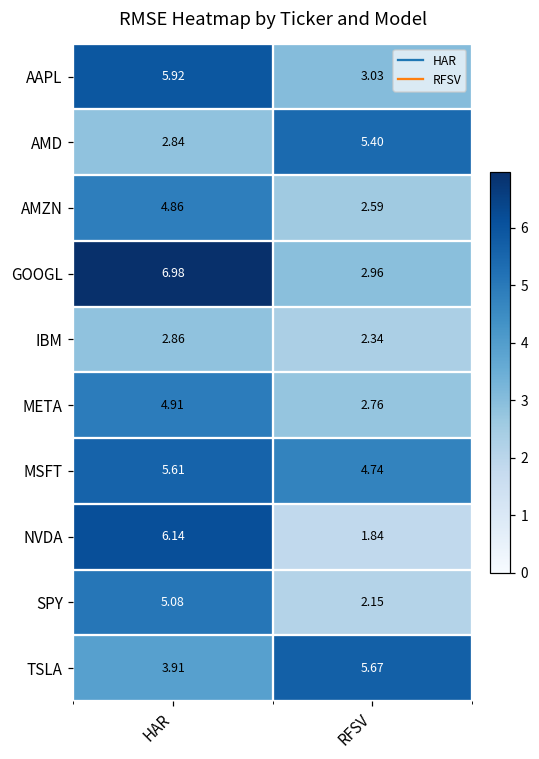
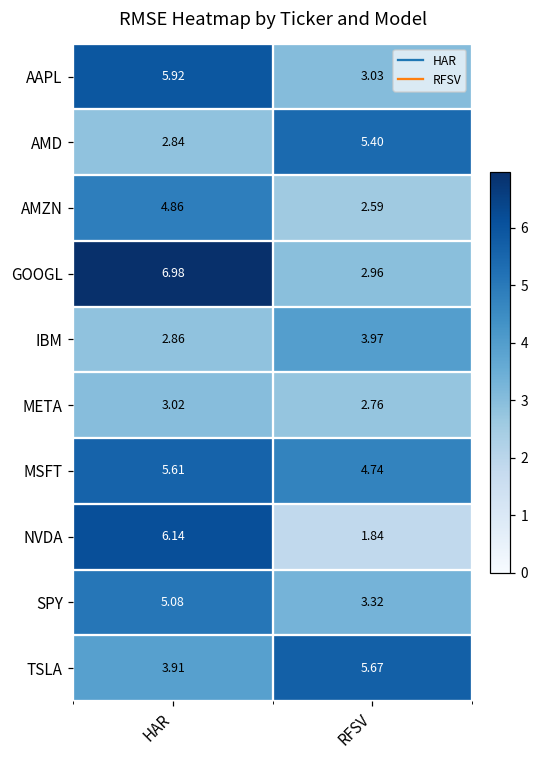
IBM, RFSV: 2.34 -> 3.97
META, HAR: 4.91 -> 3.02
SPY, RFSV: 2.15 -> 3.32
